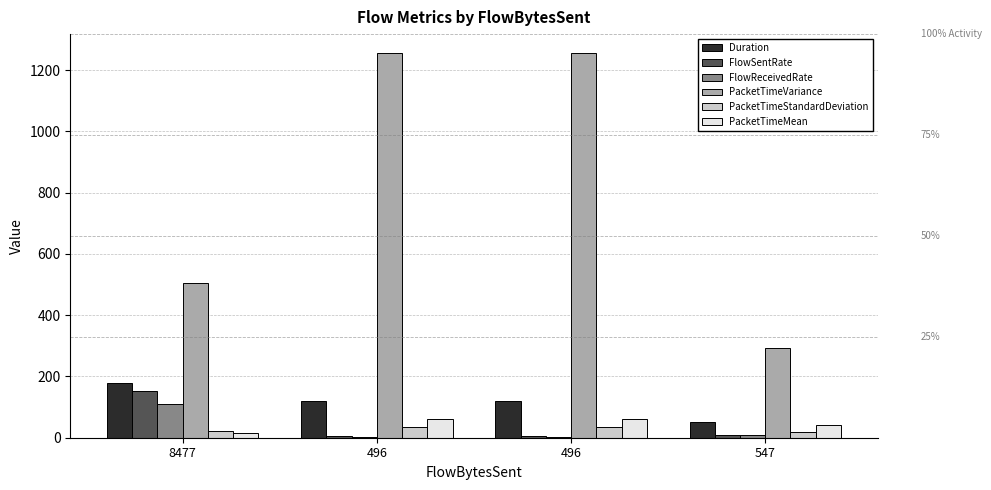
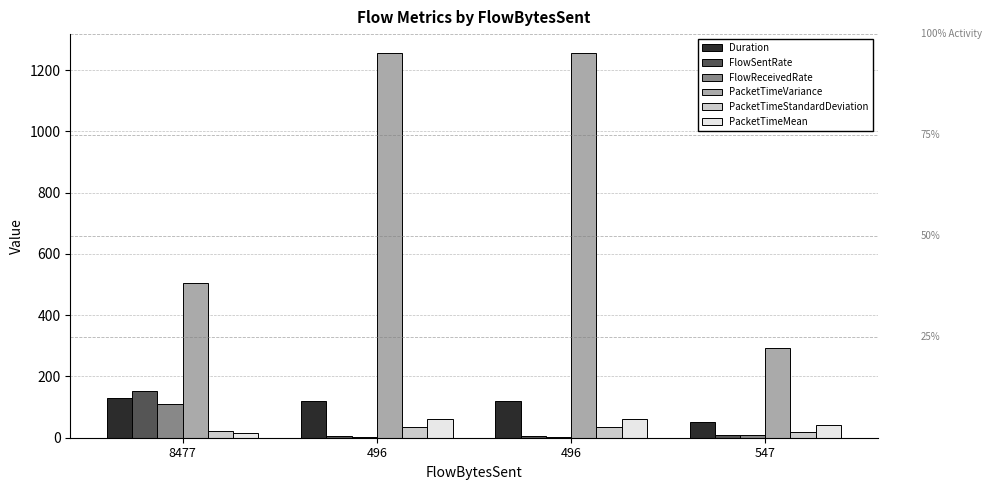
Duration, 8477: 180 -> 130
